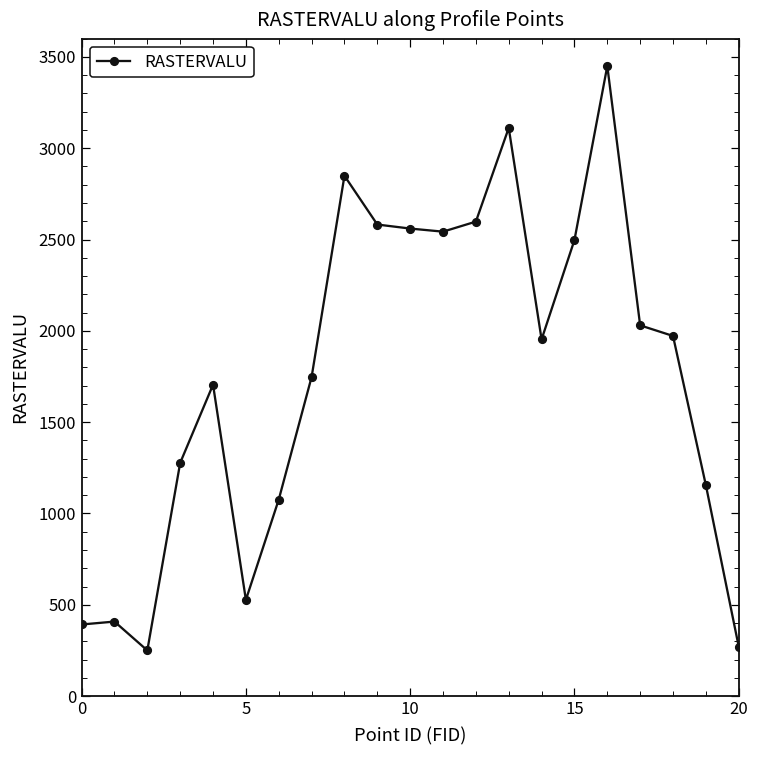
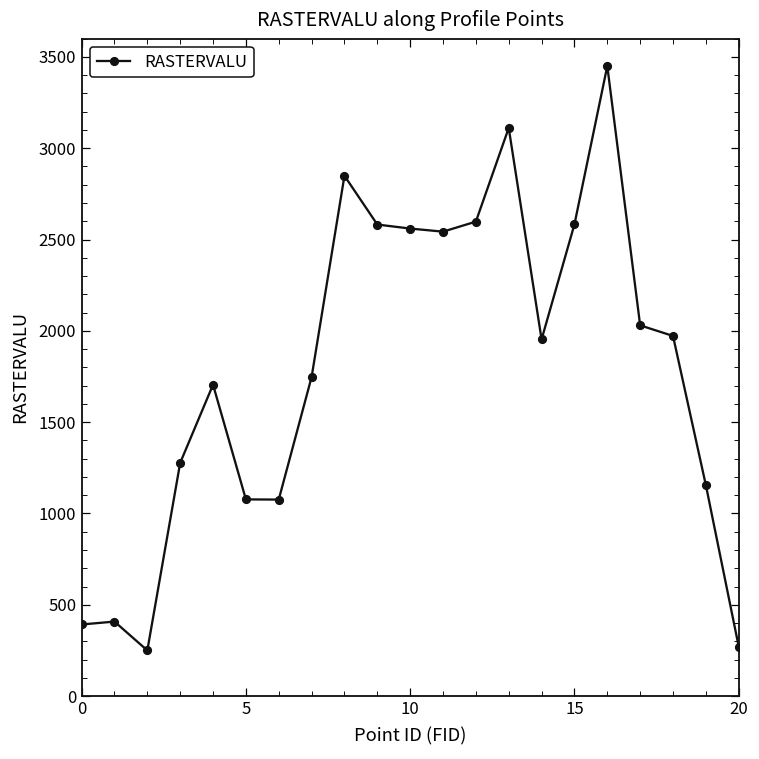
5: 530 -> 1080
15: 2500 -> 2580
